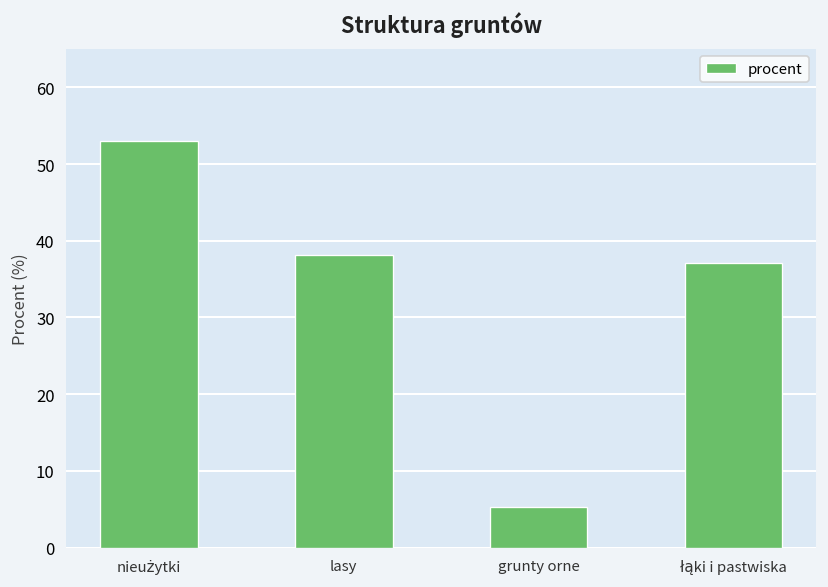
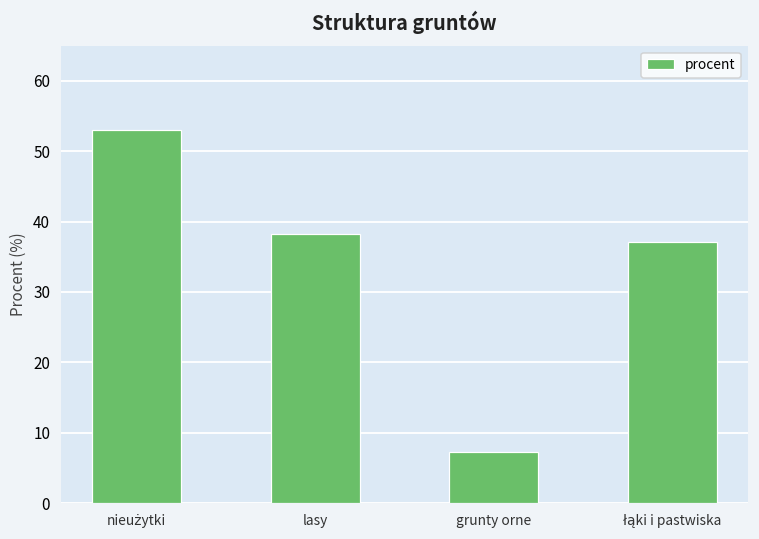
grunty orne: 5 -> 7
